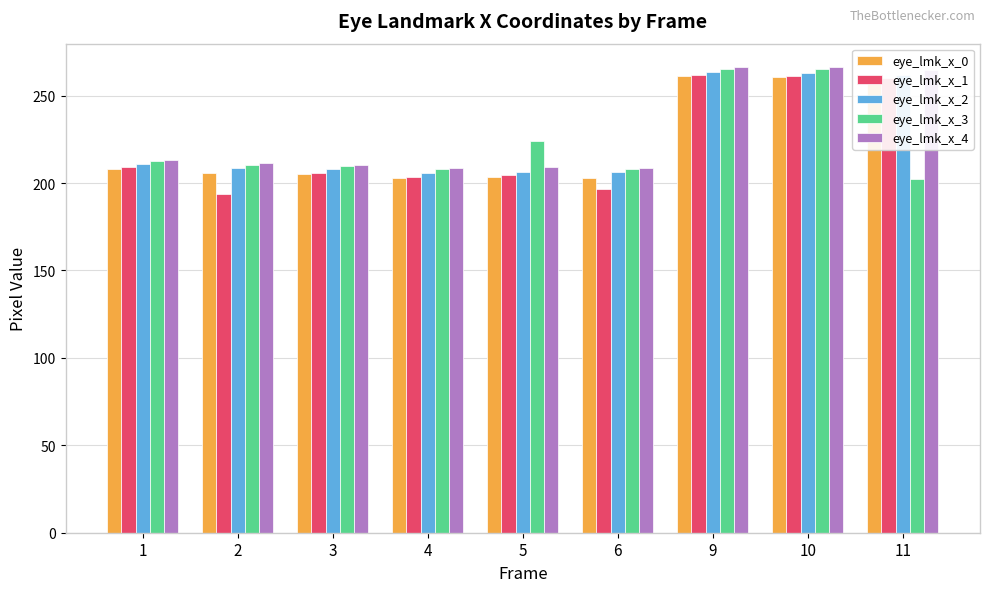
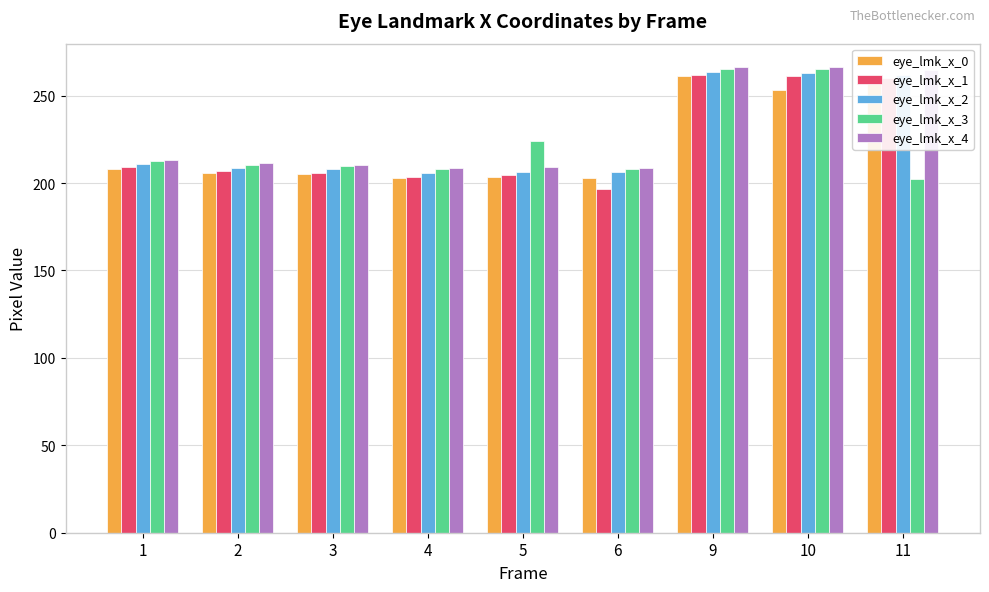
eye_lmk_x_1, 2: 194 -> 207
eye_lmk_x_0, 10: 261 -> 253
